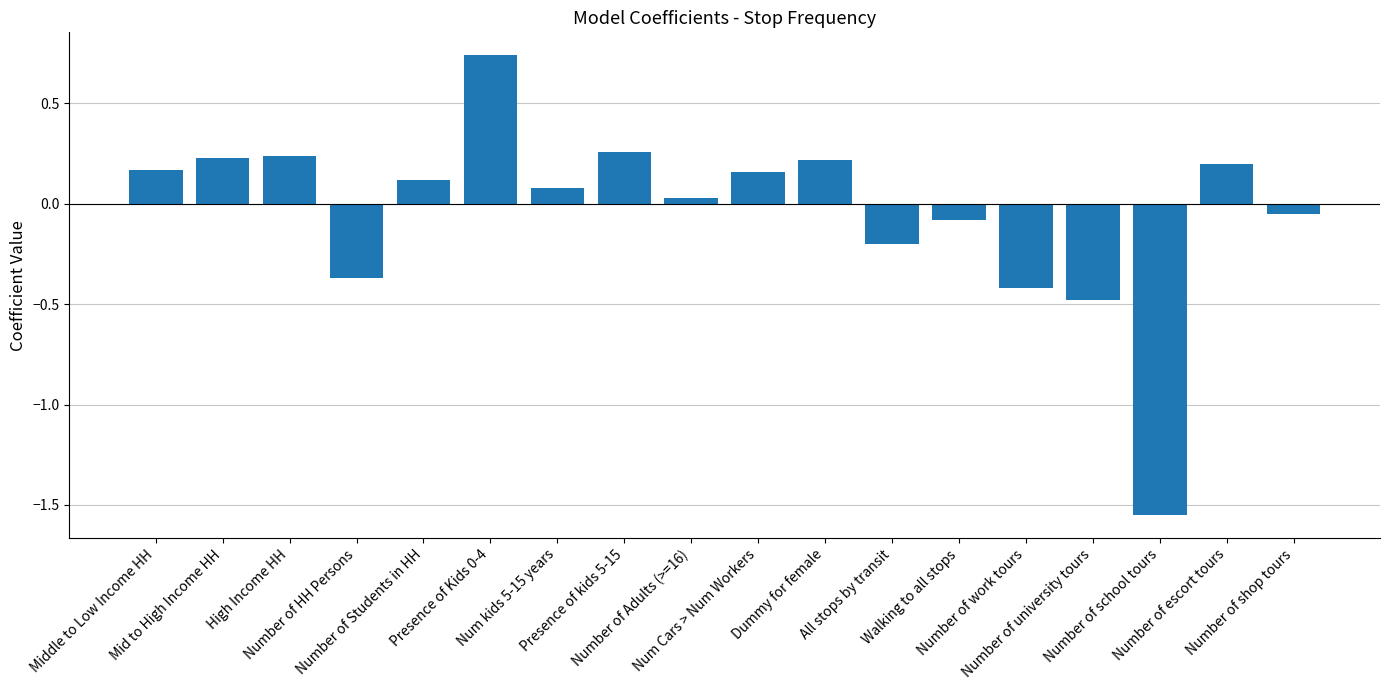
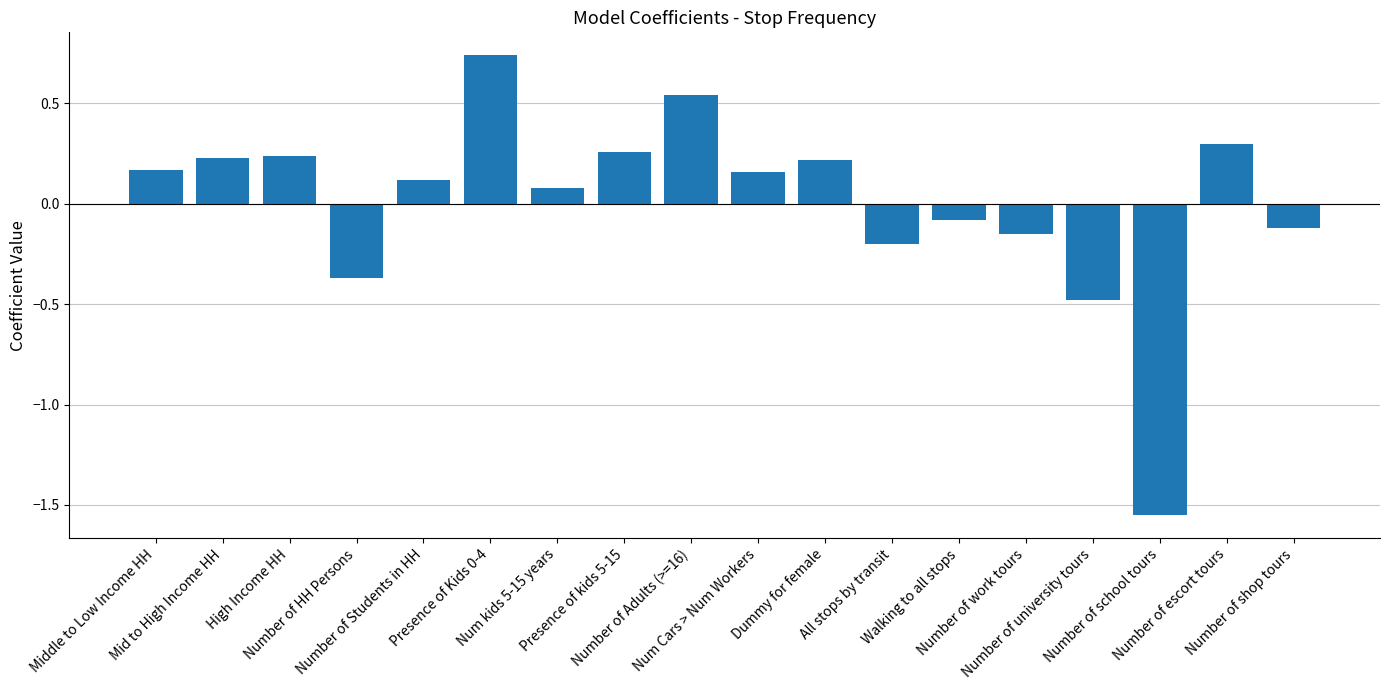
Number of Adults (>=16): 0.03 -> 0.54
Number of work tours: -0.42 -> -0.15
Number of escort tours: 0.2 -> 0.3
Number of shop tours: -0.05 -> -0.12
